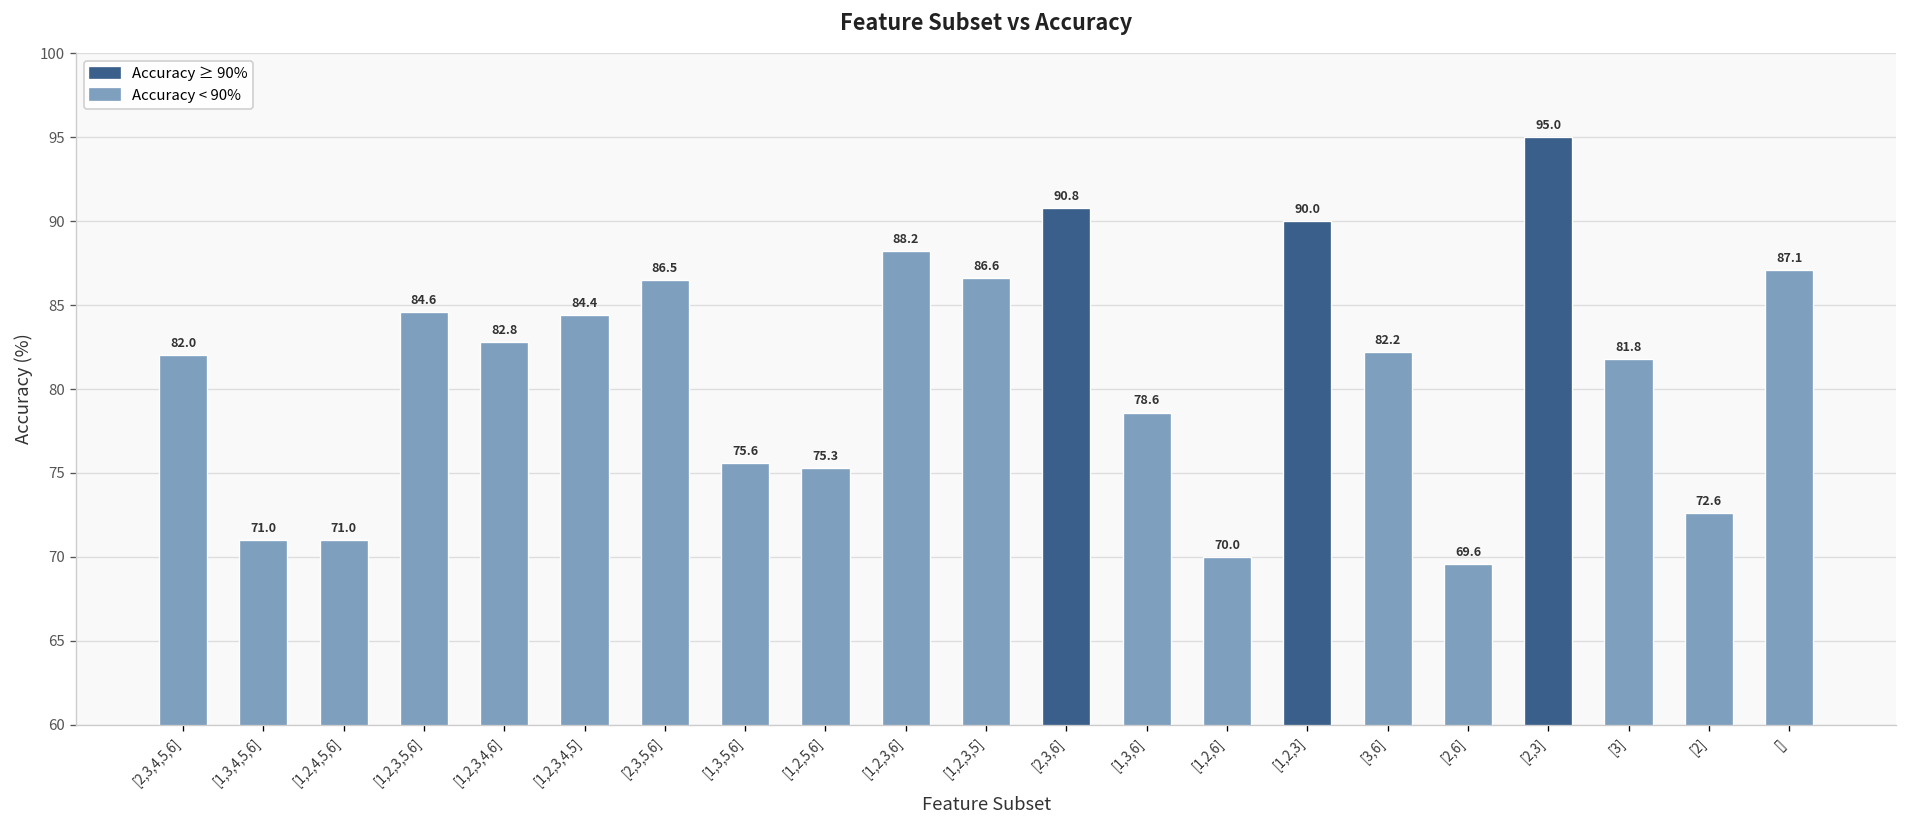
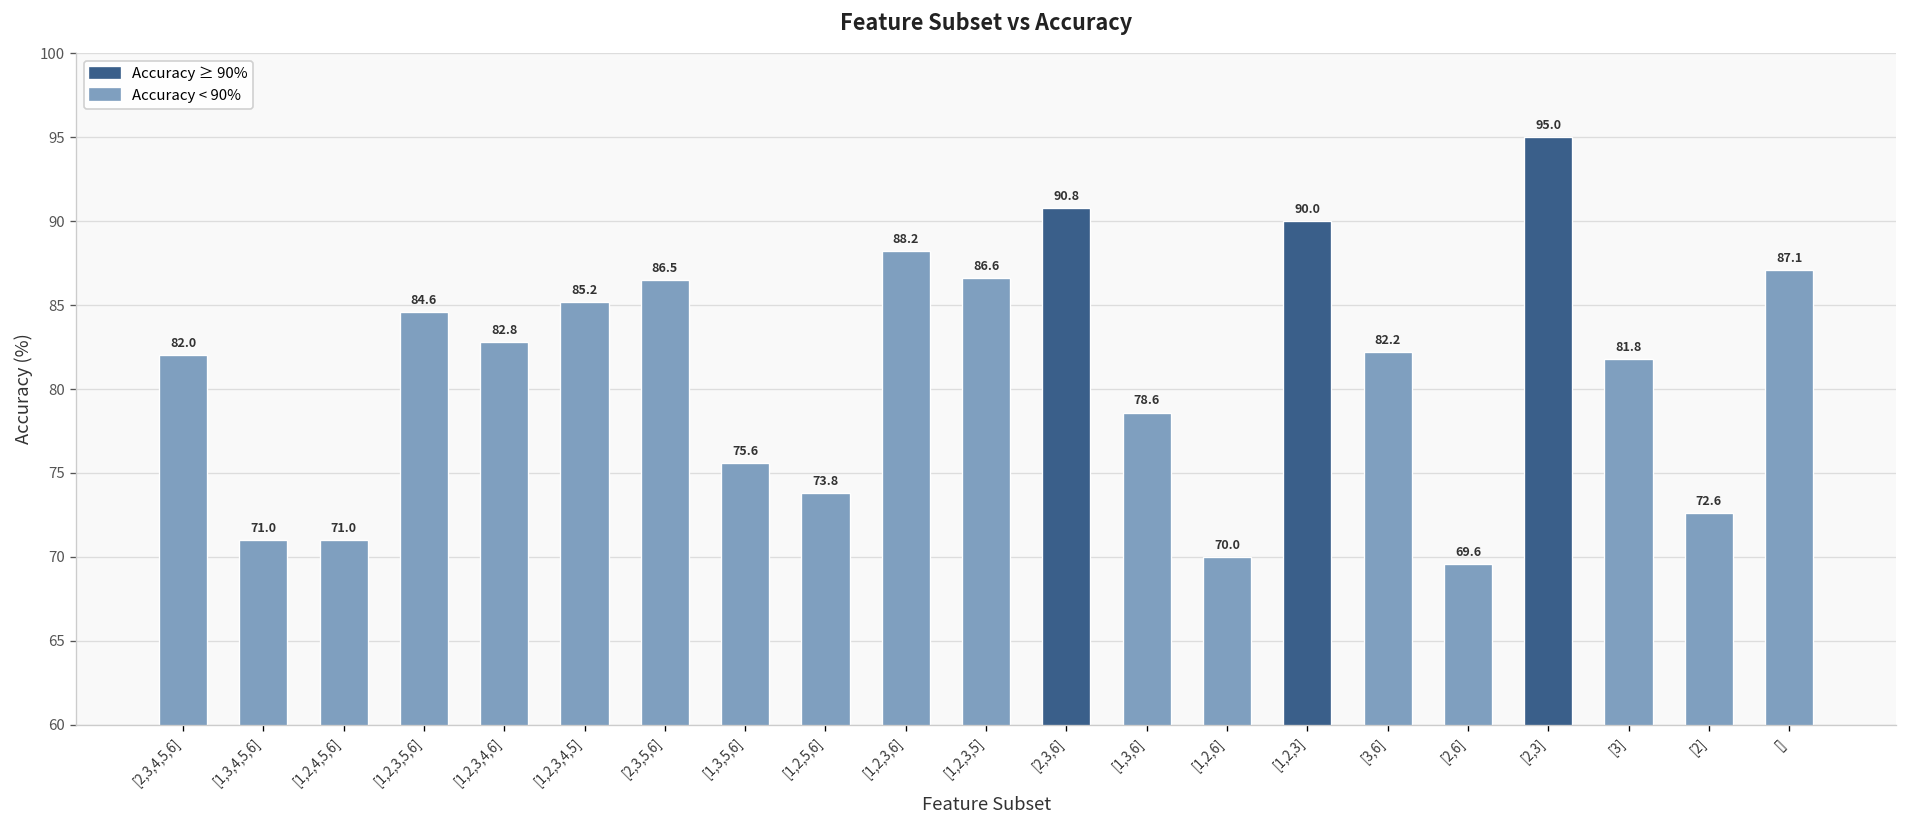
[1,2,3,4,5]: 84.4 -> 85.2
[1,2,5,6]: 75.3 -> 73.8
